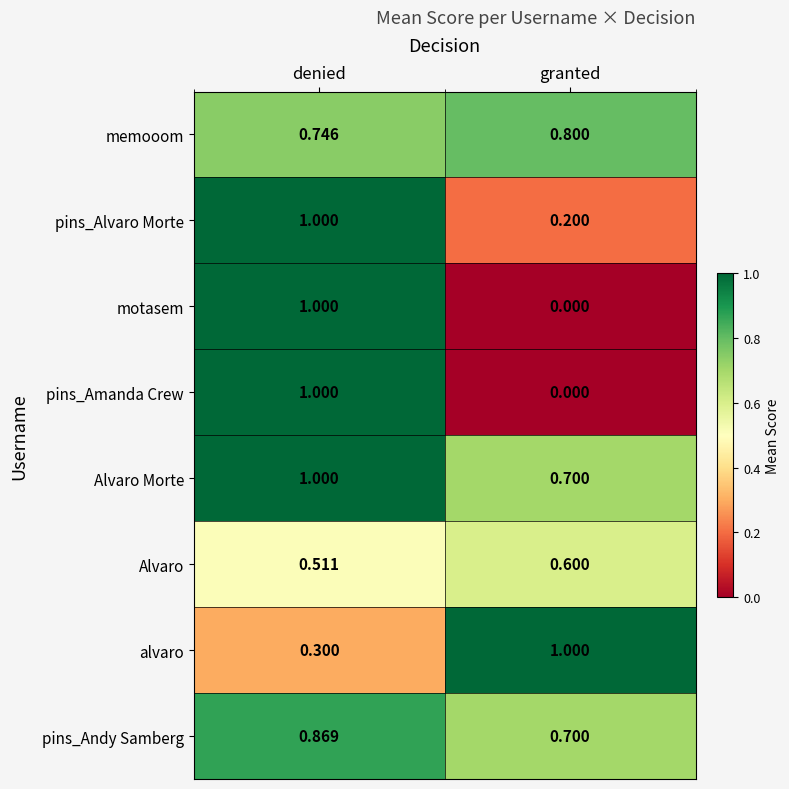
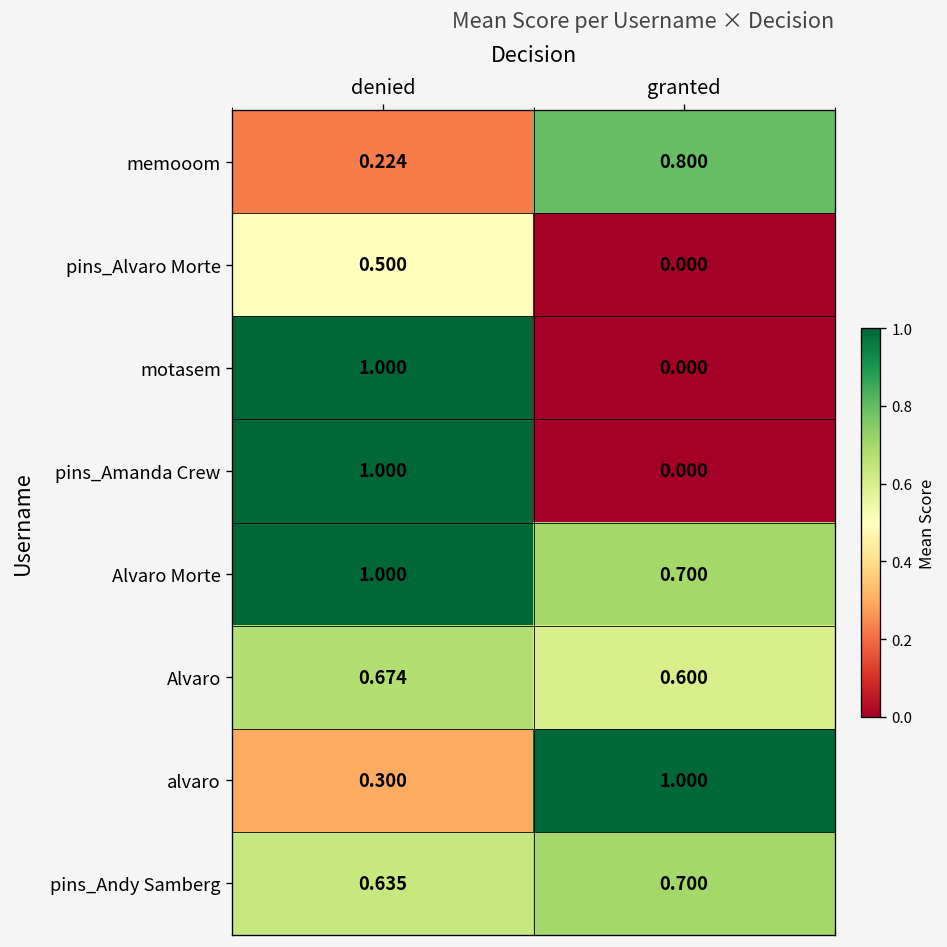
memooom, denied: 0.746 -> 0.224
pins_Alvaro Morte, denied: 1.000 -> 0.500
pins_Alvaro Morte, granted: 0.200 -> 0.000
Alvaro, denied: 0.511 -> 0.674
pins_Andy Samberg, denied: 0.869 -> 0.635
